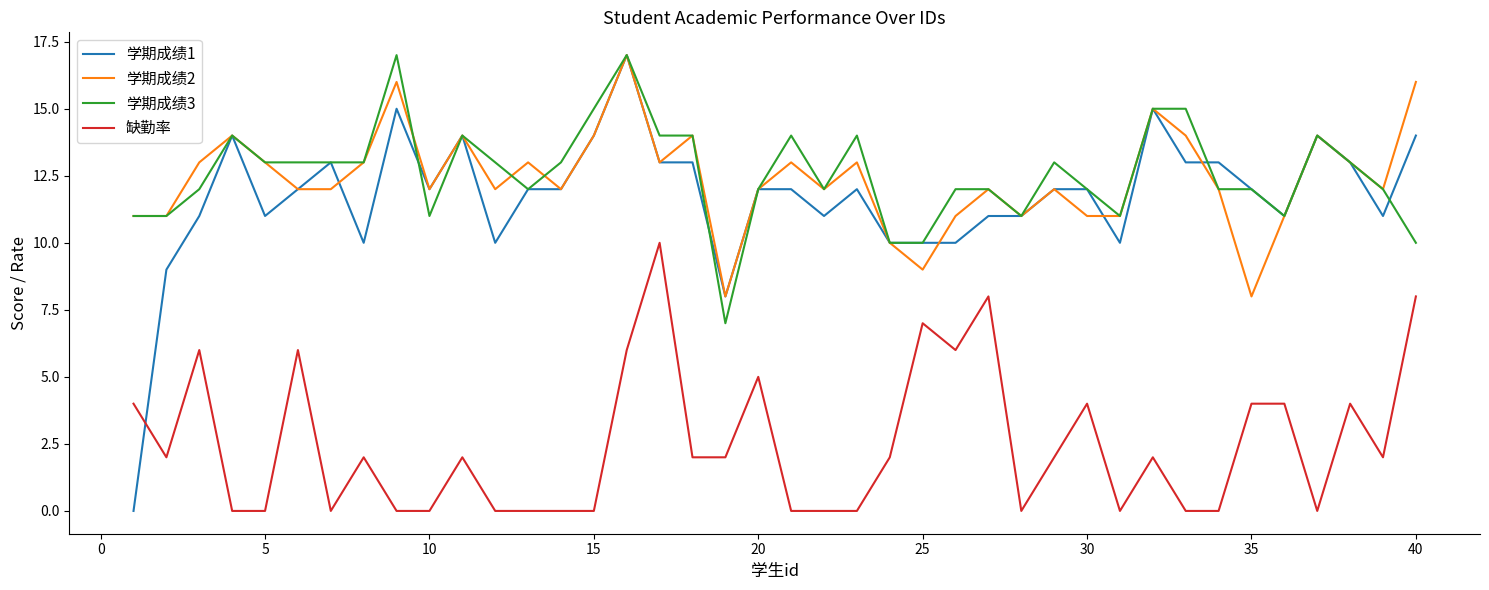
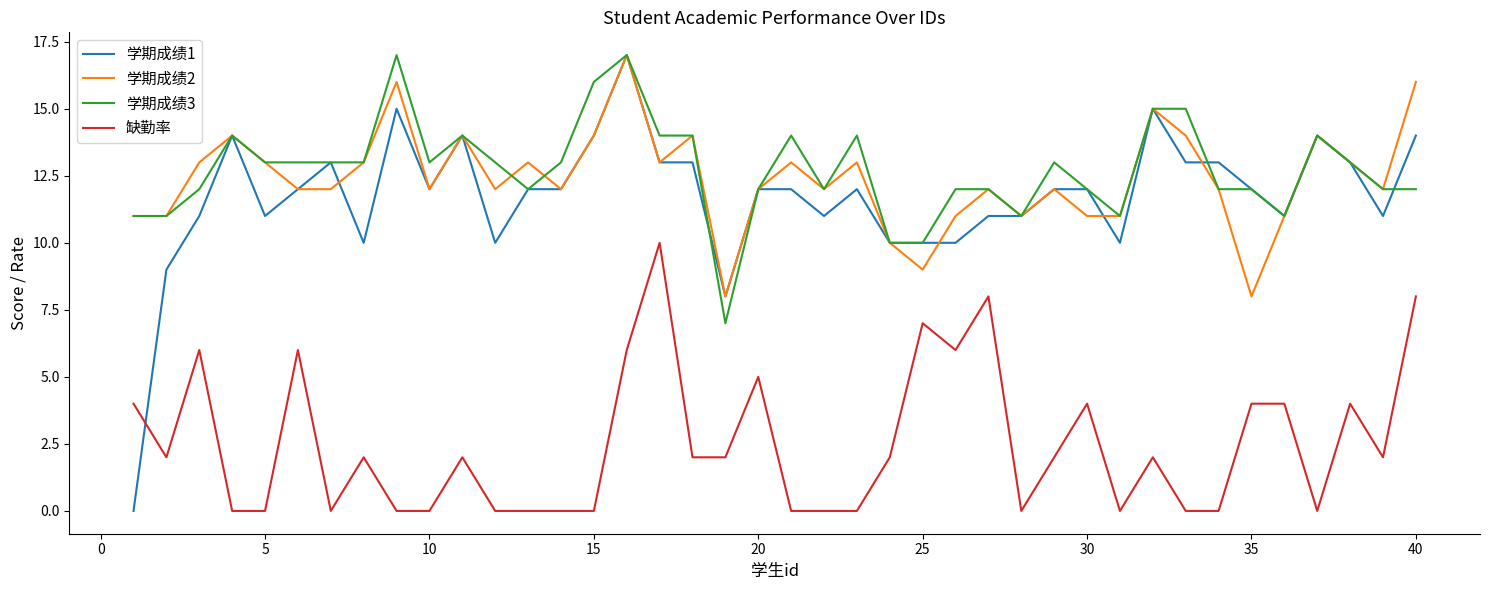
学期成绩3, 10: 11 -> 13
学期成绩3, 15: 15 -> 16
学期成绩3, 40: 10 -> 12
